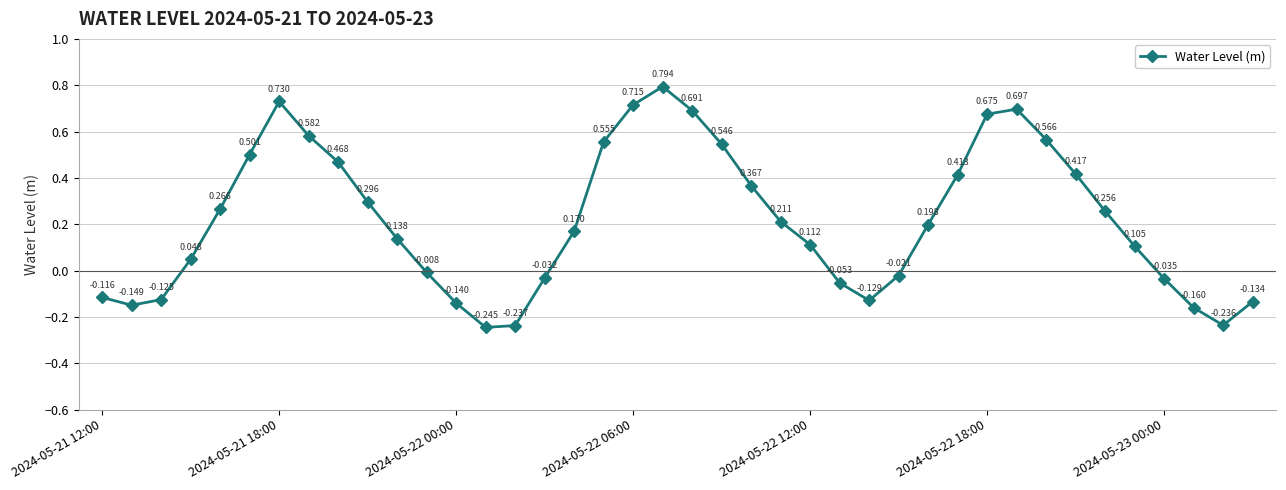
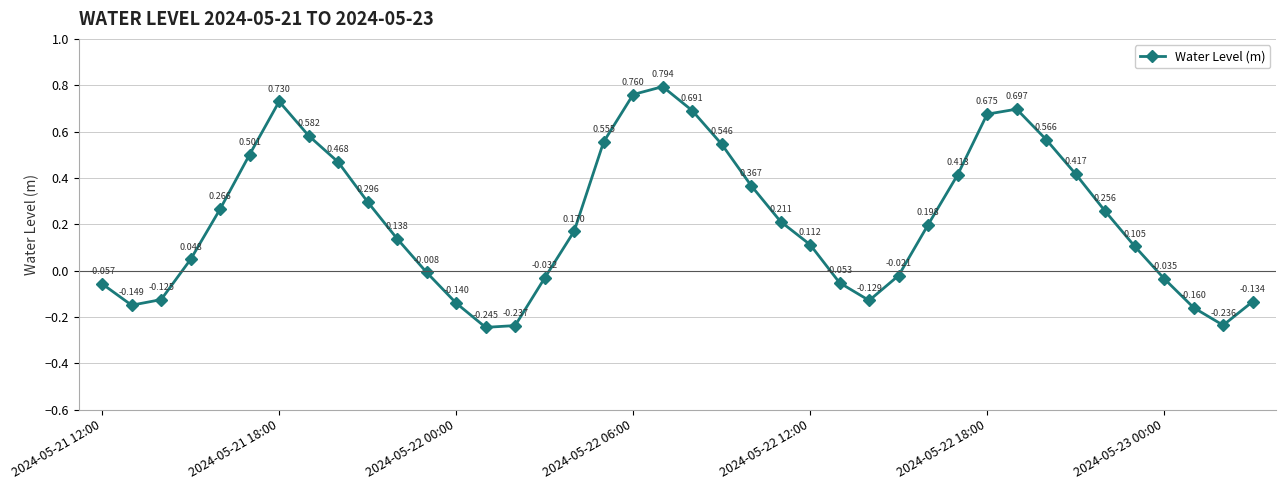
2024-05-21 12:00: -0.116 -> -0.057
2024-05-22 06:00: 0.715 -> 0.760
